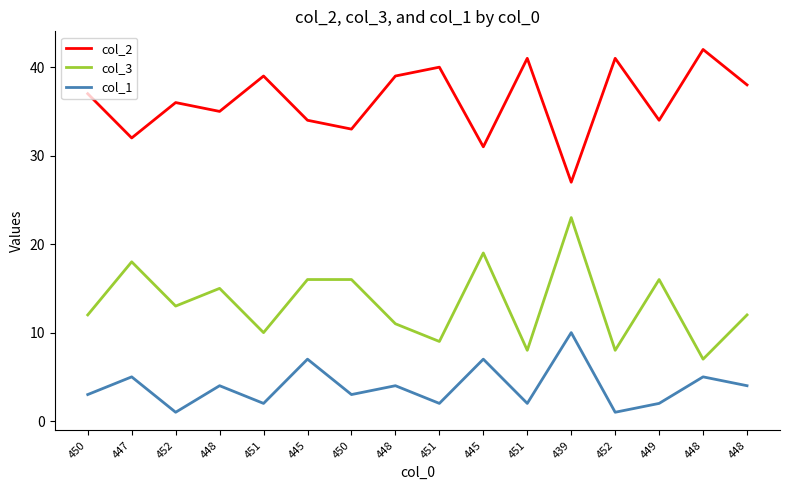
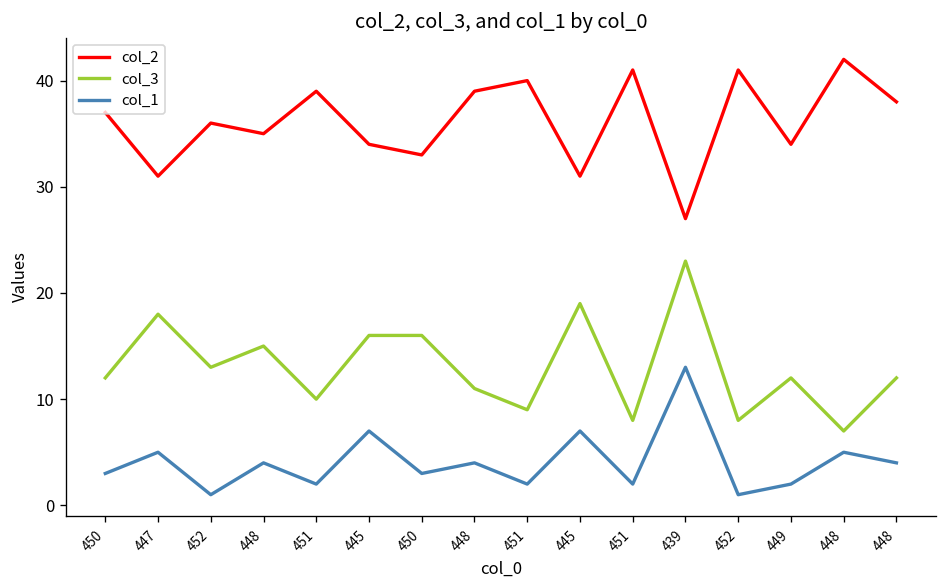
col_2, 447: 32 -> 31
col_1, 439: 10 -> 13
col_3, 449: 16 -> 12
